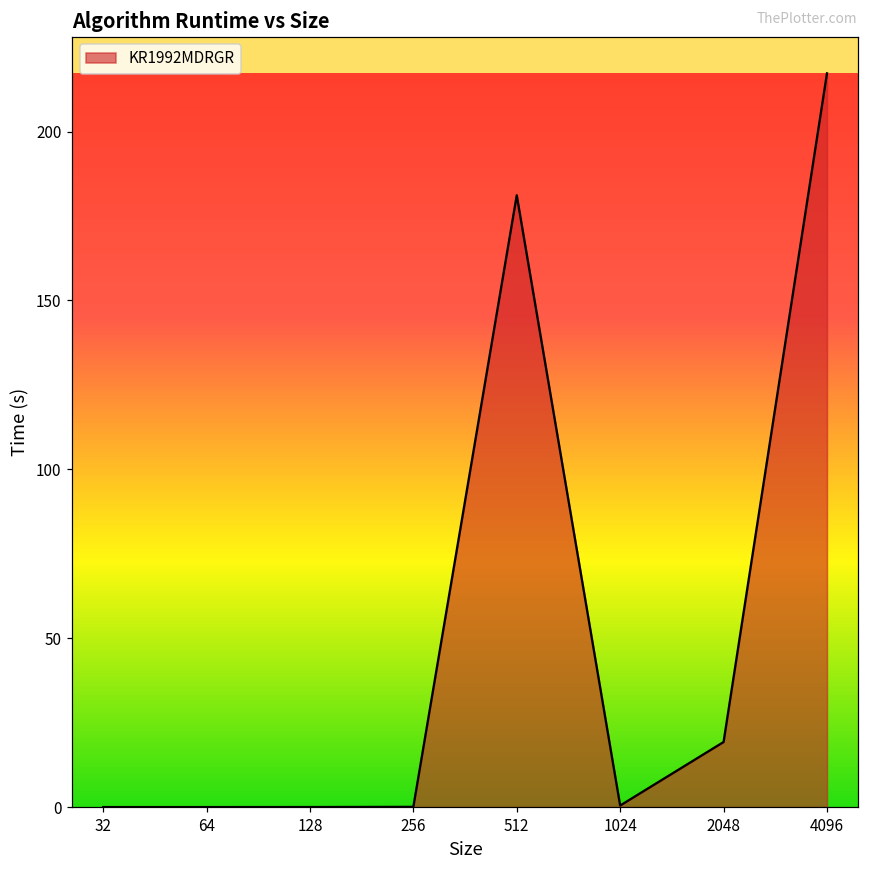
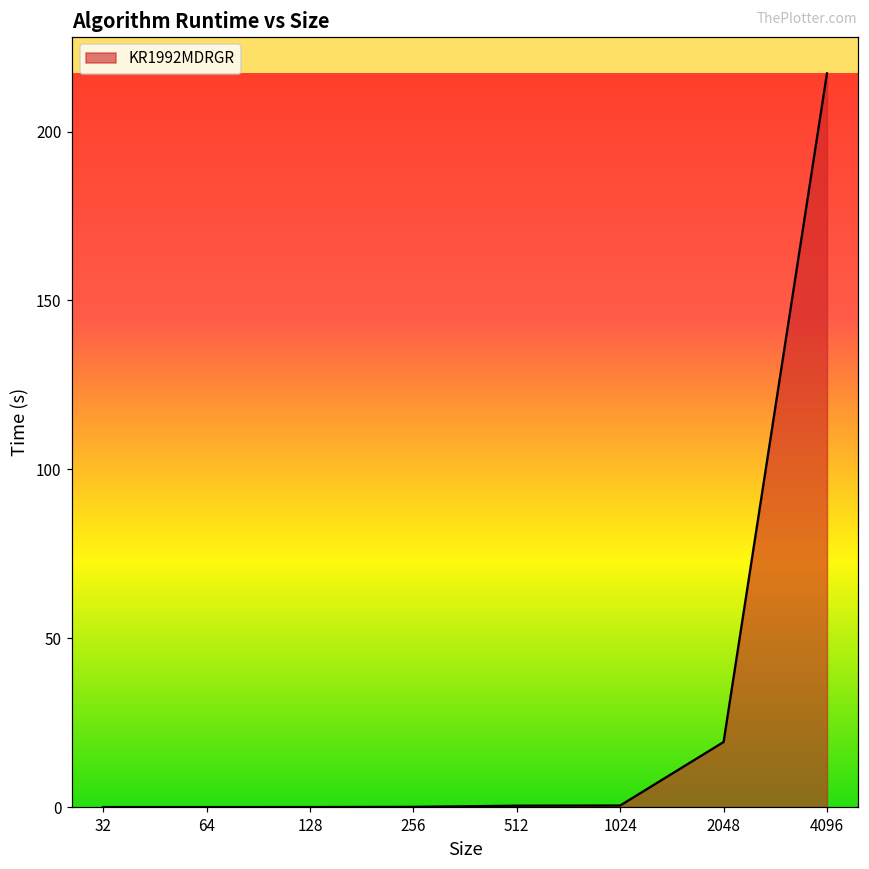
512: 181 -> 0
